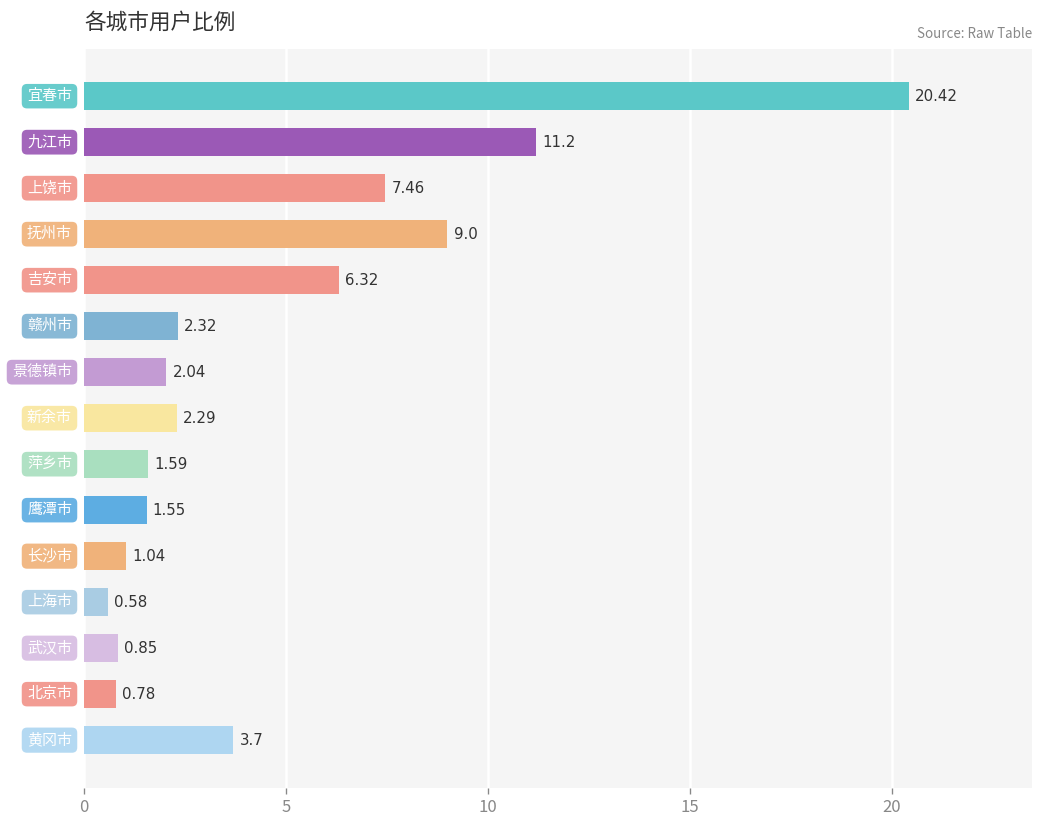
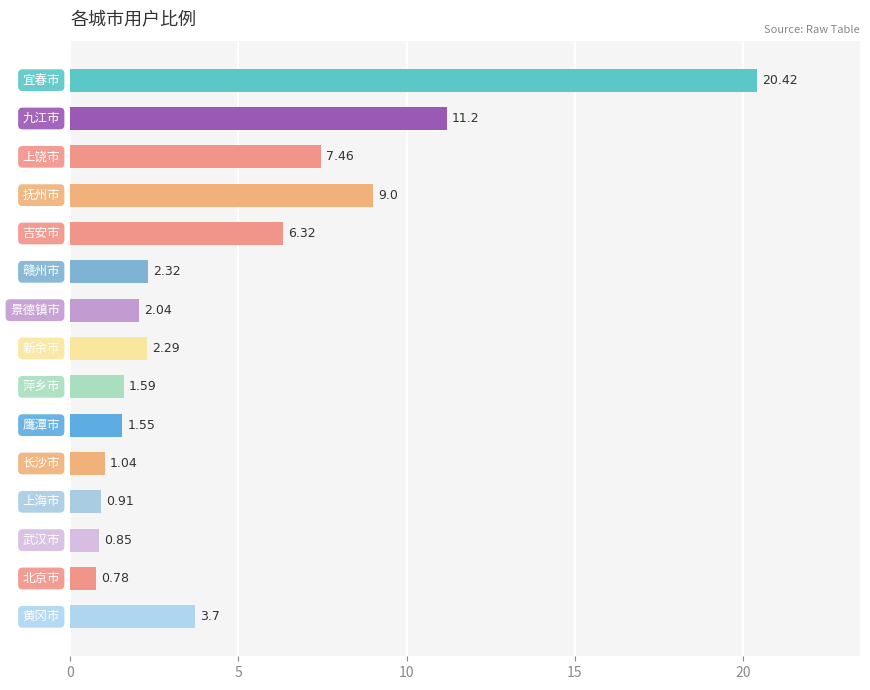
上海市: 0.58 -> 0.91
